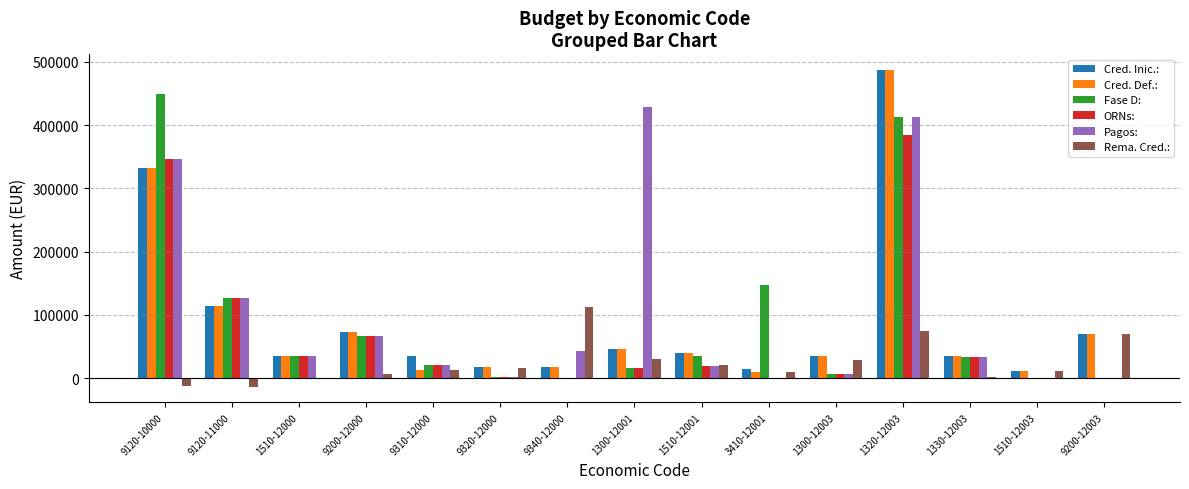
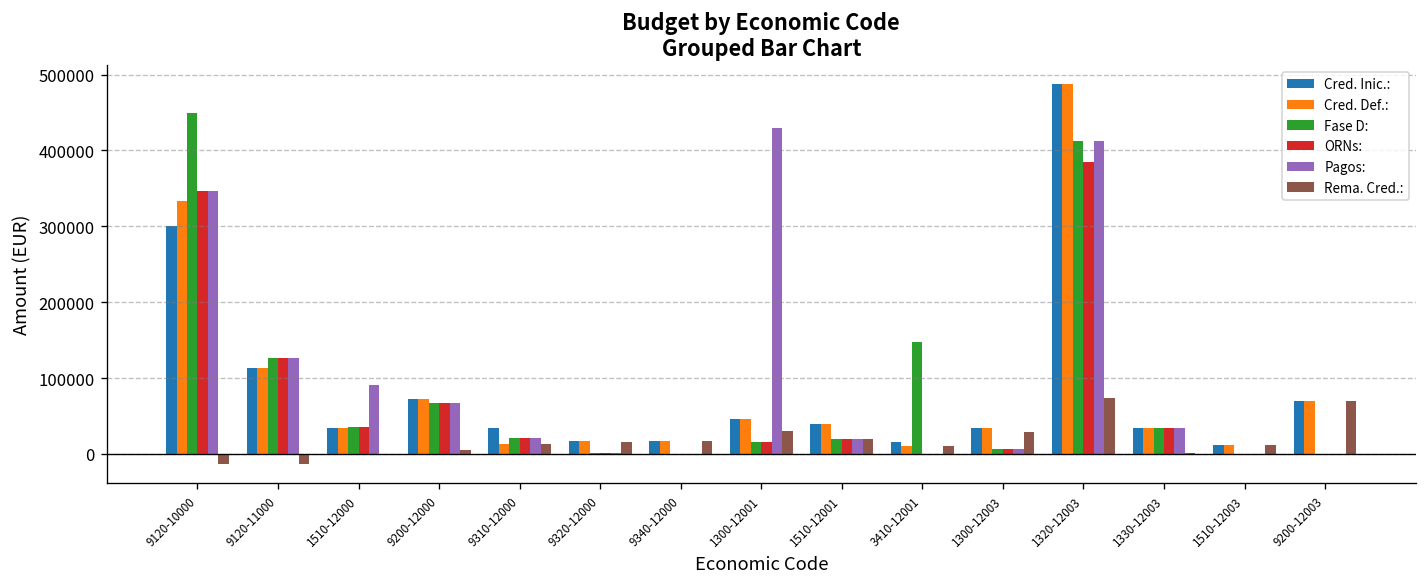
Cred. Inic.:, 9120-10000: 330000 -> 300000
Pagos:, 1510-12000: 40000 -> 90000
Pagos:, 9340-12000: 40000 -> 0
Rema. Cred.:, 9340-12000: 110000 -> 20000
Fase D:, 1510-12001: 30000 -> 20000
